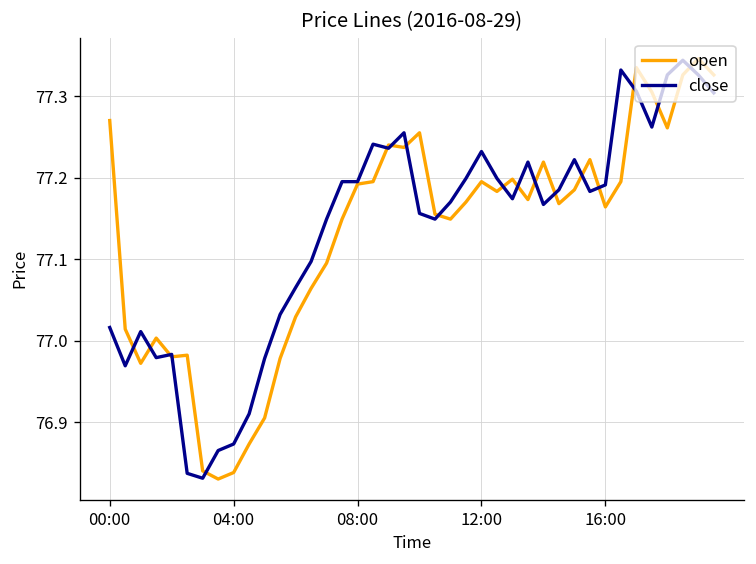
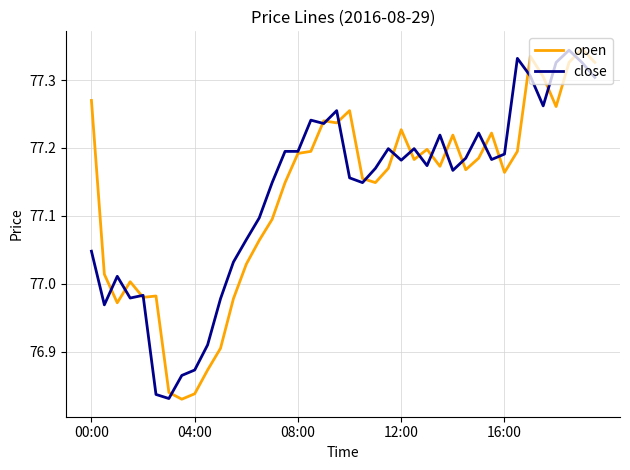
close, 00:00: 77.02 -> 77.05
open, 12:00: 77.20 -> 77.23
close, 12:00: 77.23 -> 77.18
